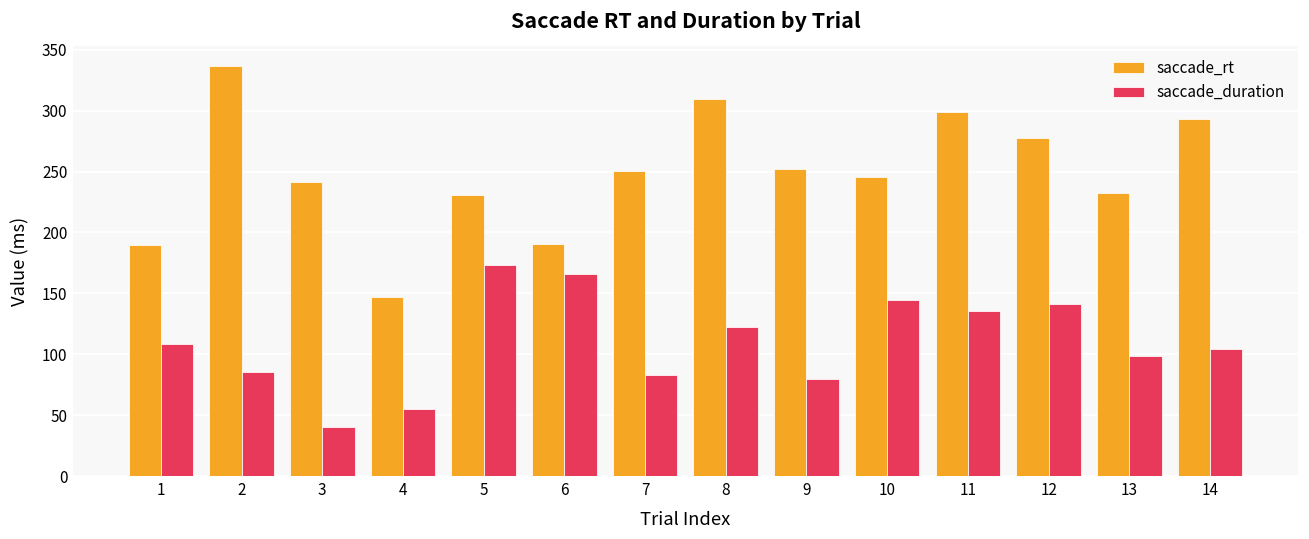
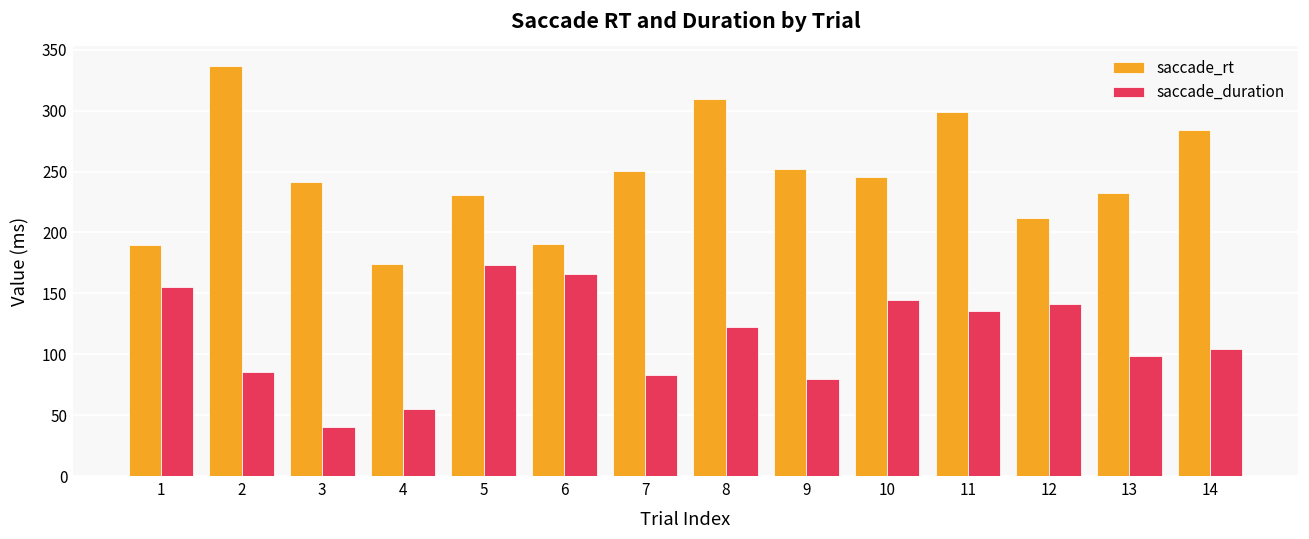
saccade_duration, 1: 108 -> 155
saccade_rt, 4: 147 -> 174
saccade_rt, 12: 277 -> 212
saccade_rt, 14: 293 -> 284
